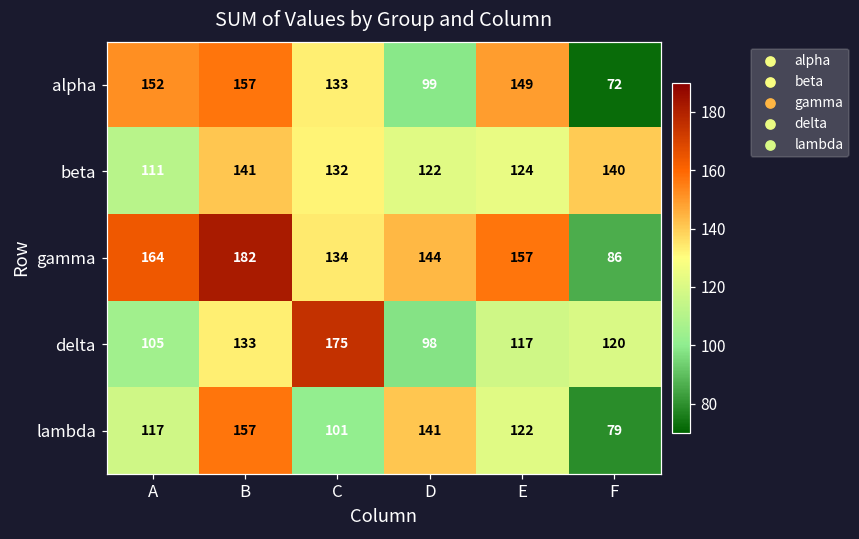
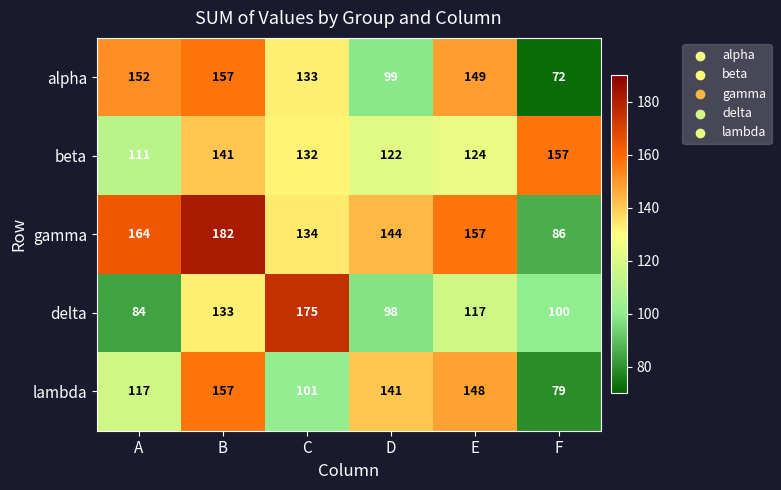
beta, F: 140 -> 157
delta, A: 105 -> 84
delta, F: 120 -> 100
lambda, E: 122 -> 148
